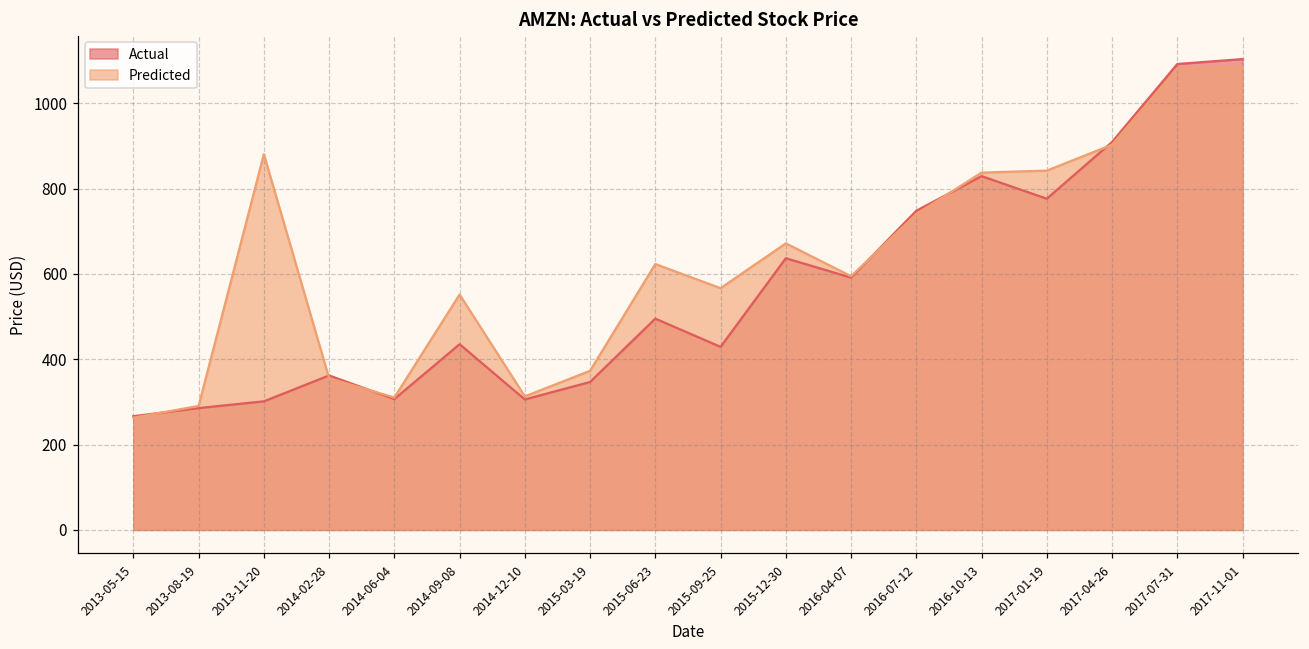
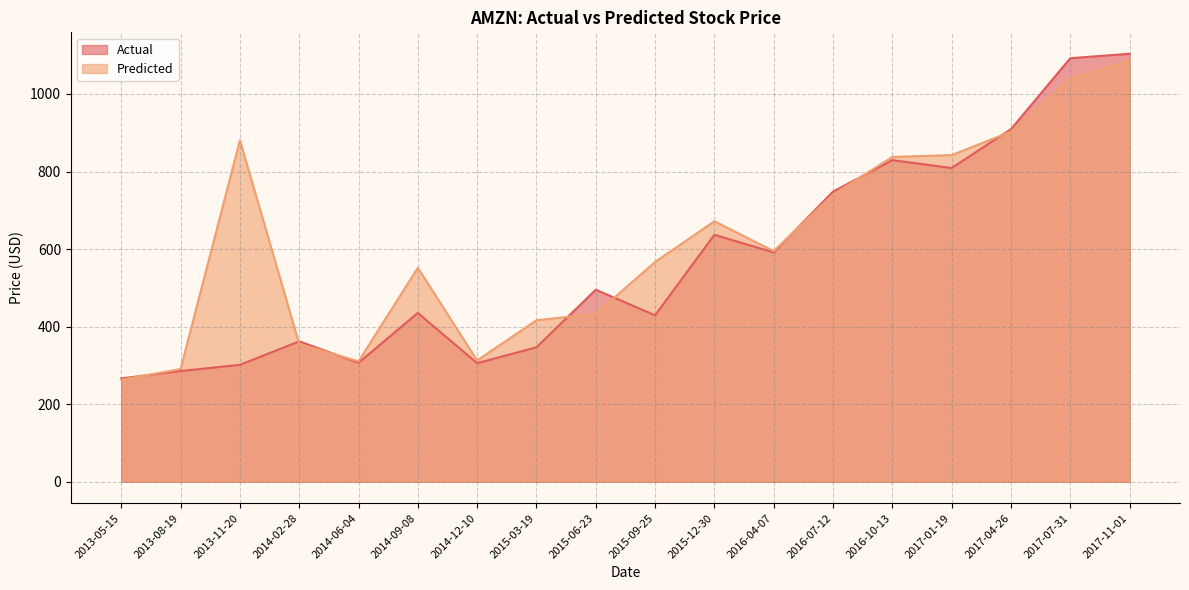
Predicted, 2015-03-19: 370 -> 420
Predicted, 2015-06-23: 620 -> 430
Actual, 2017-01-19: 780 -> 810
Predicted, 2017-07-31: 1080 -> 1040
